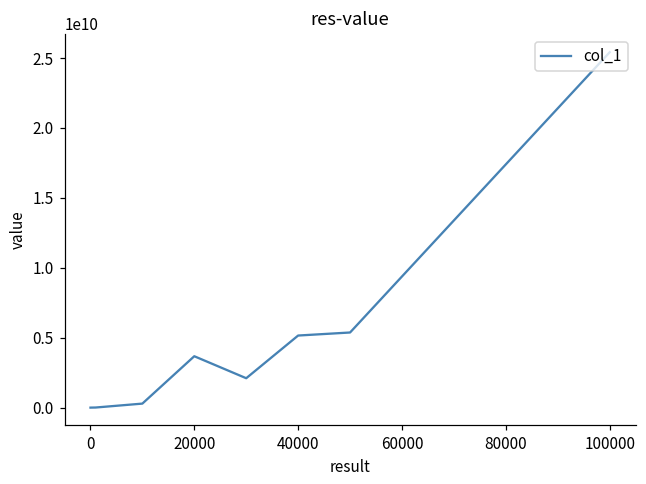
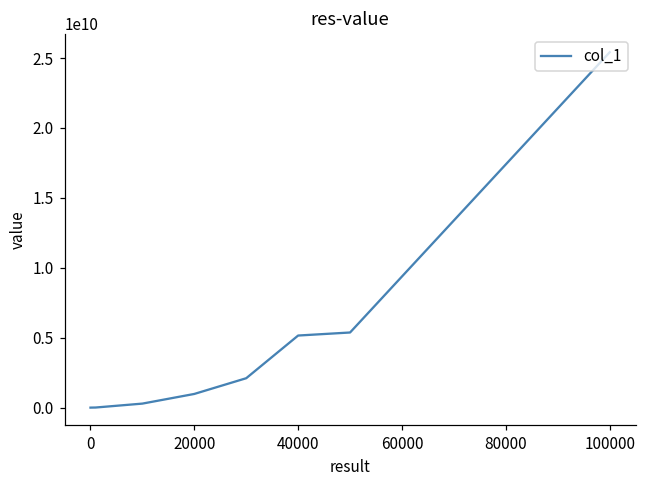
20000: 3700000000 -> 1000000000
